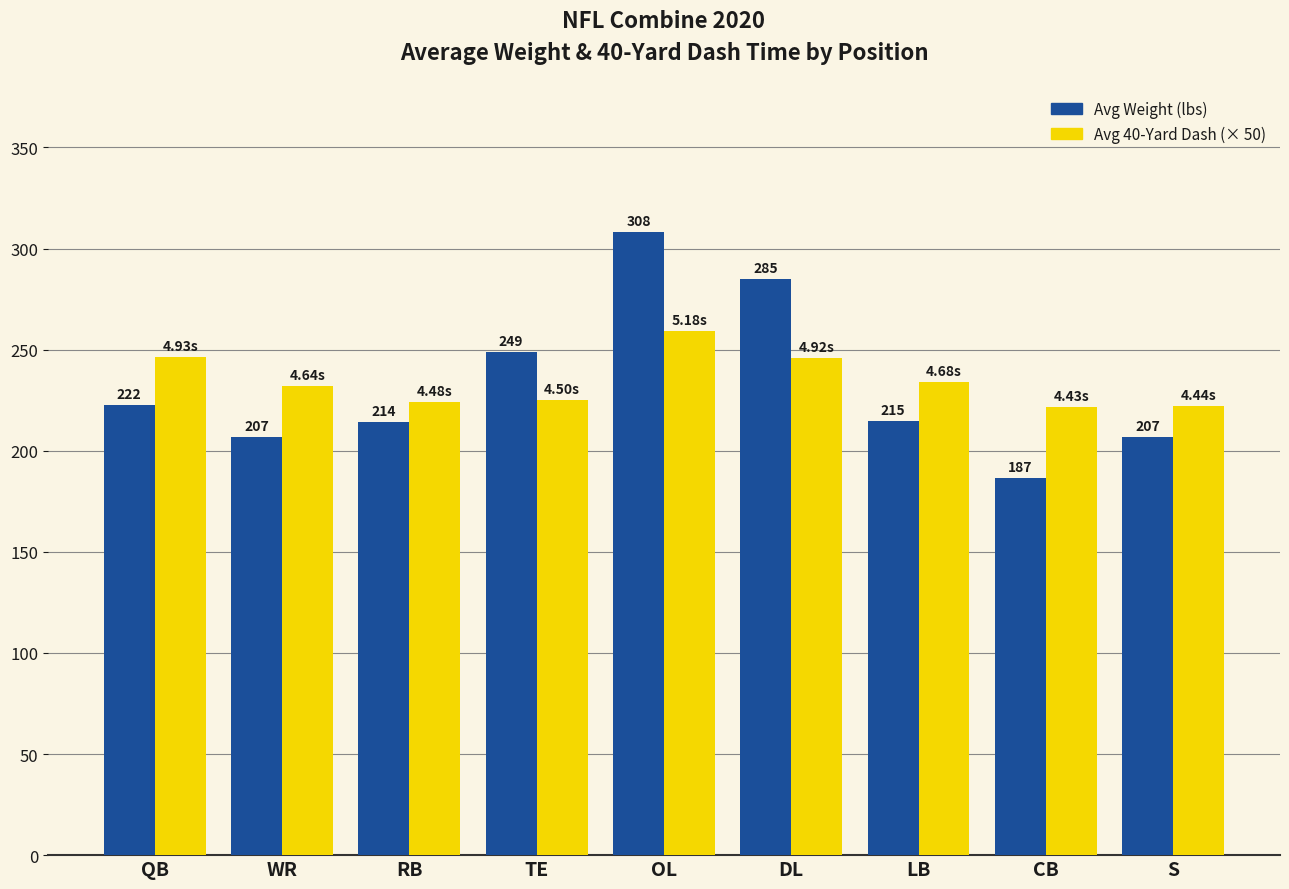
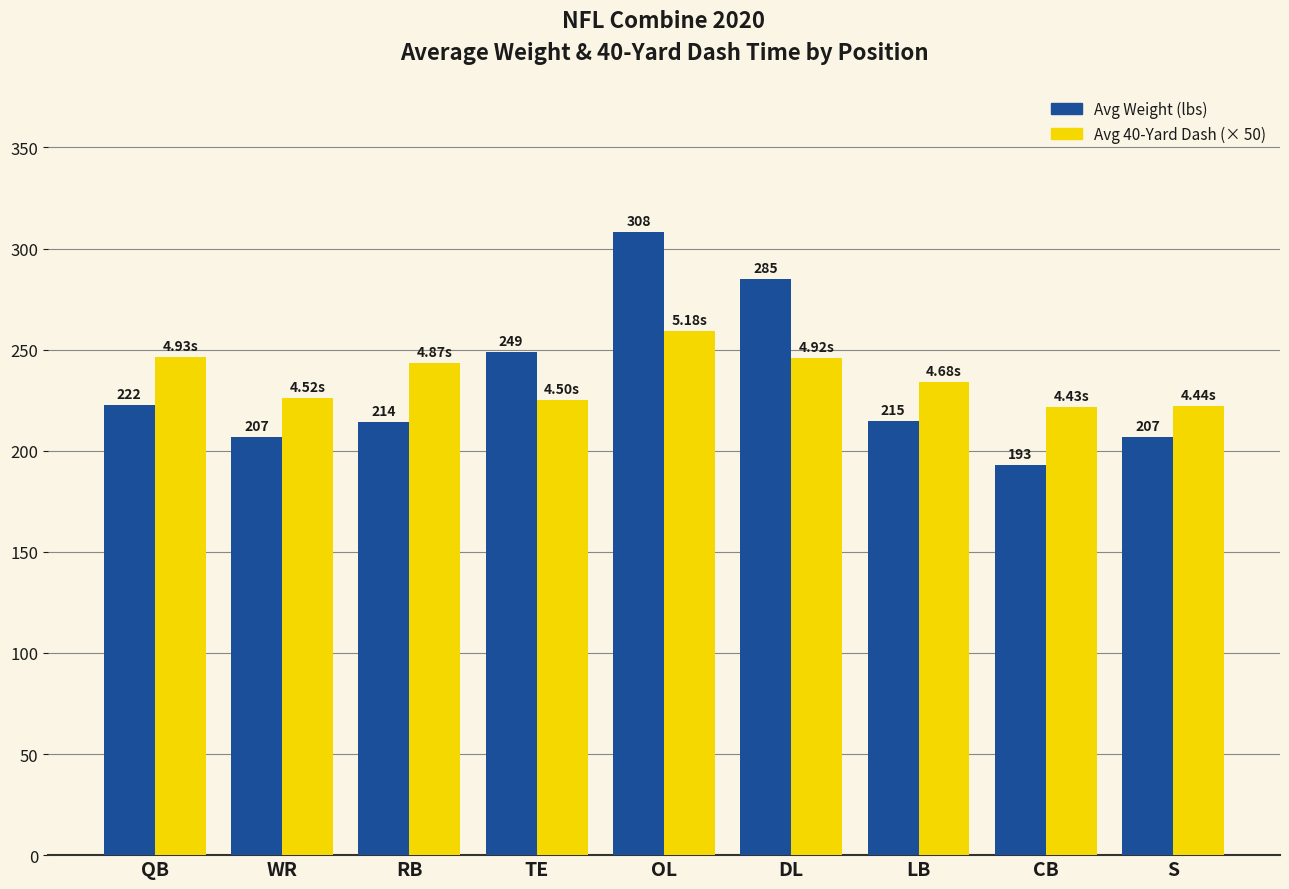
Avg 40-Yard Dash (× 50), WR: 4.64s -> 4.52s
Avg 40-Yard Dash (× 50), RB: 4.48s -> 4.87s
Avg Weight (lbs), CB: 187 -> 193
